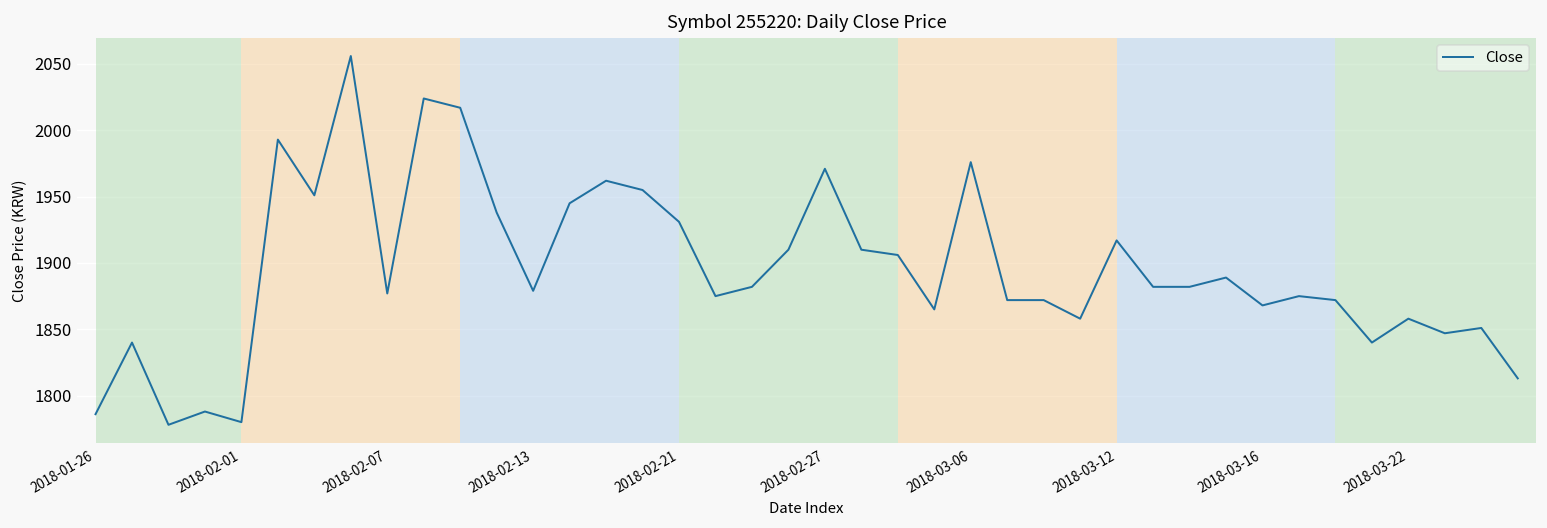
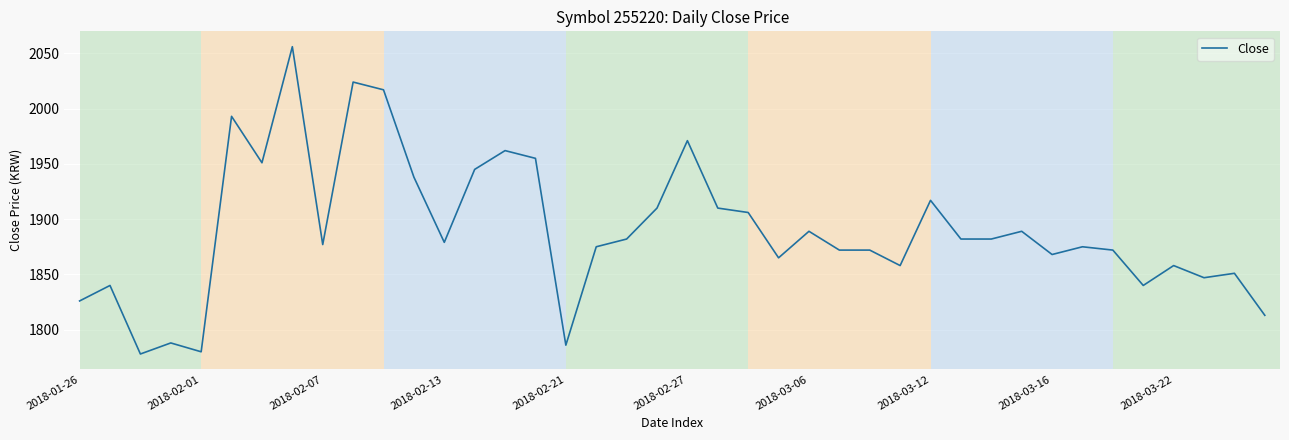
2018-01-26: 1786 -> 1826
2018-02-21: 1931 -> 1786
2018-03-06: 1976 -> 1889
